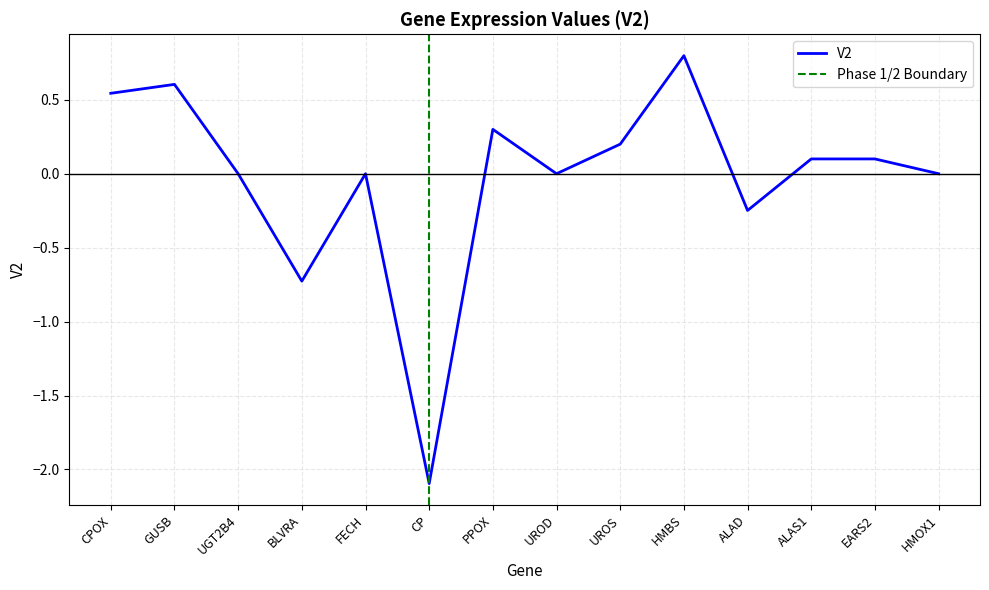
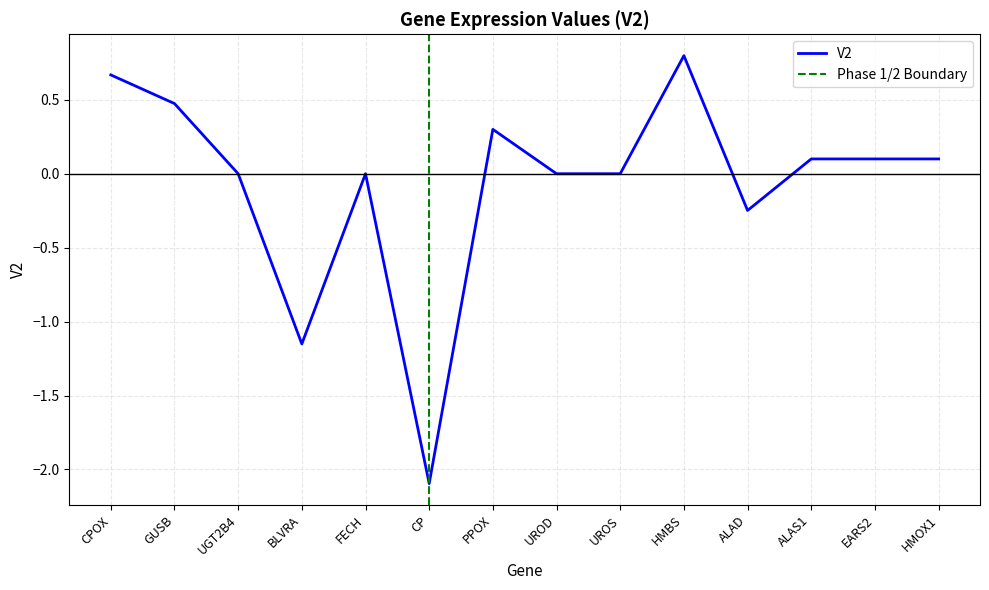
CPOX: 0.54 -> 0.67
GUSB: 0.60 -> 0.47
BLVRA: -0.73 -> -1.15
UROS: 0.2 -> 0.0
HMOX1: 0.0 -> 0.1
